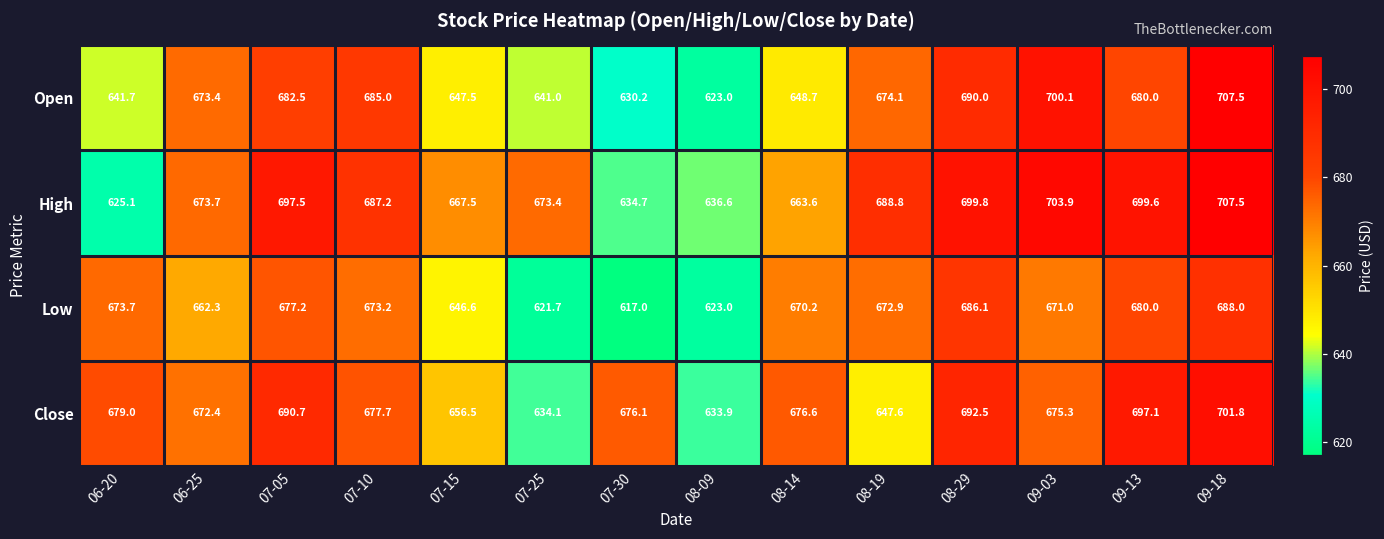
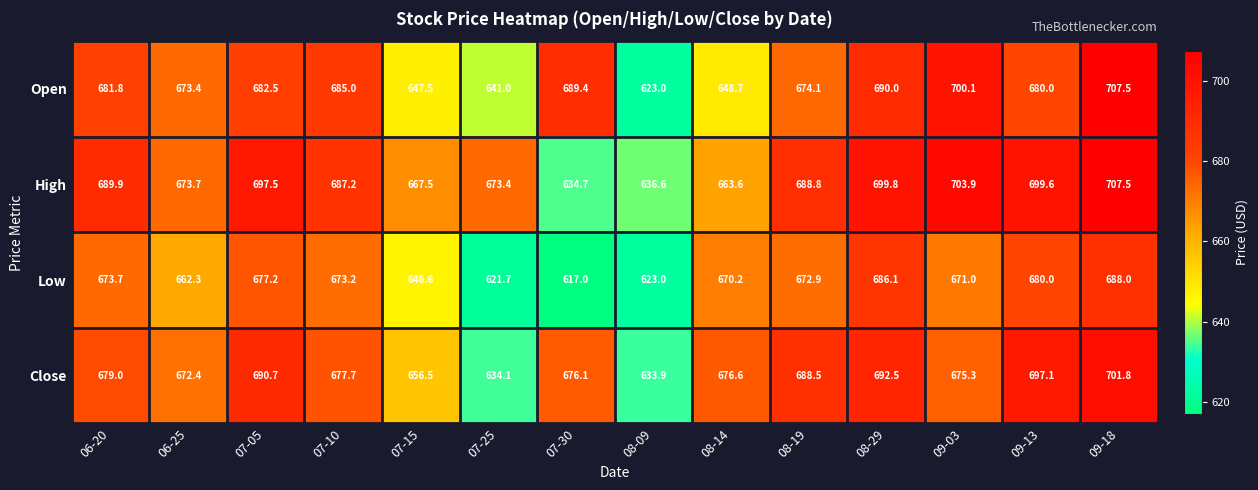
Open, 06-20: 641.7 -> 681.8
Open, 07-30: 630.2 -> 689.4
High, 06-20: 625.1 -> 689.9
Close, 08-19: 647.6 -> 688.5
